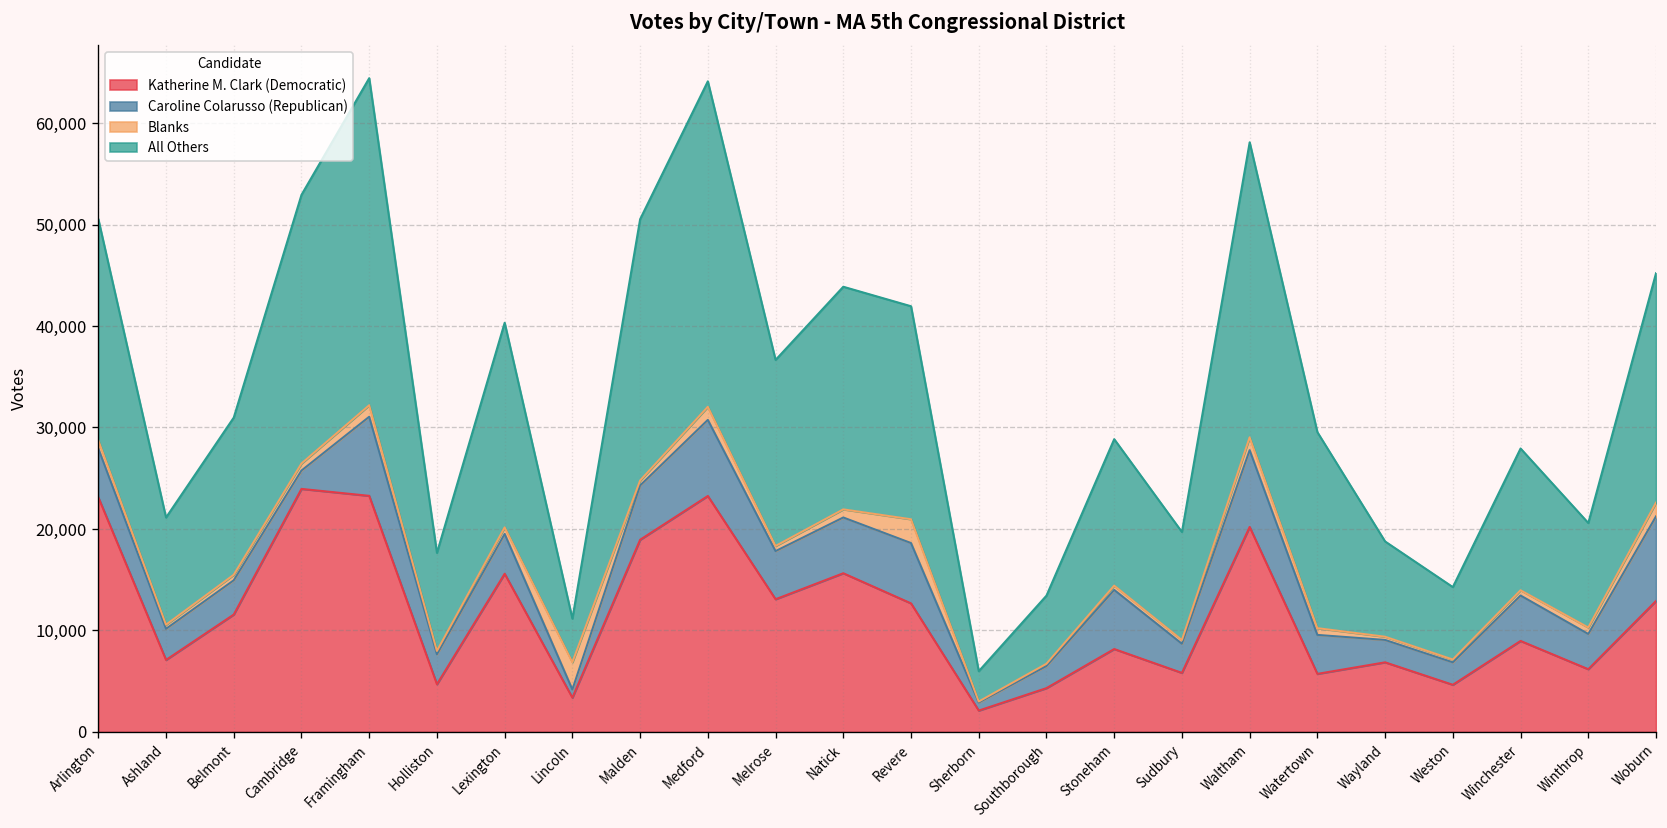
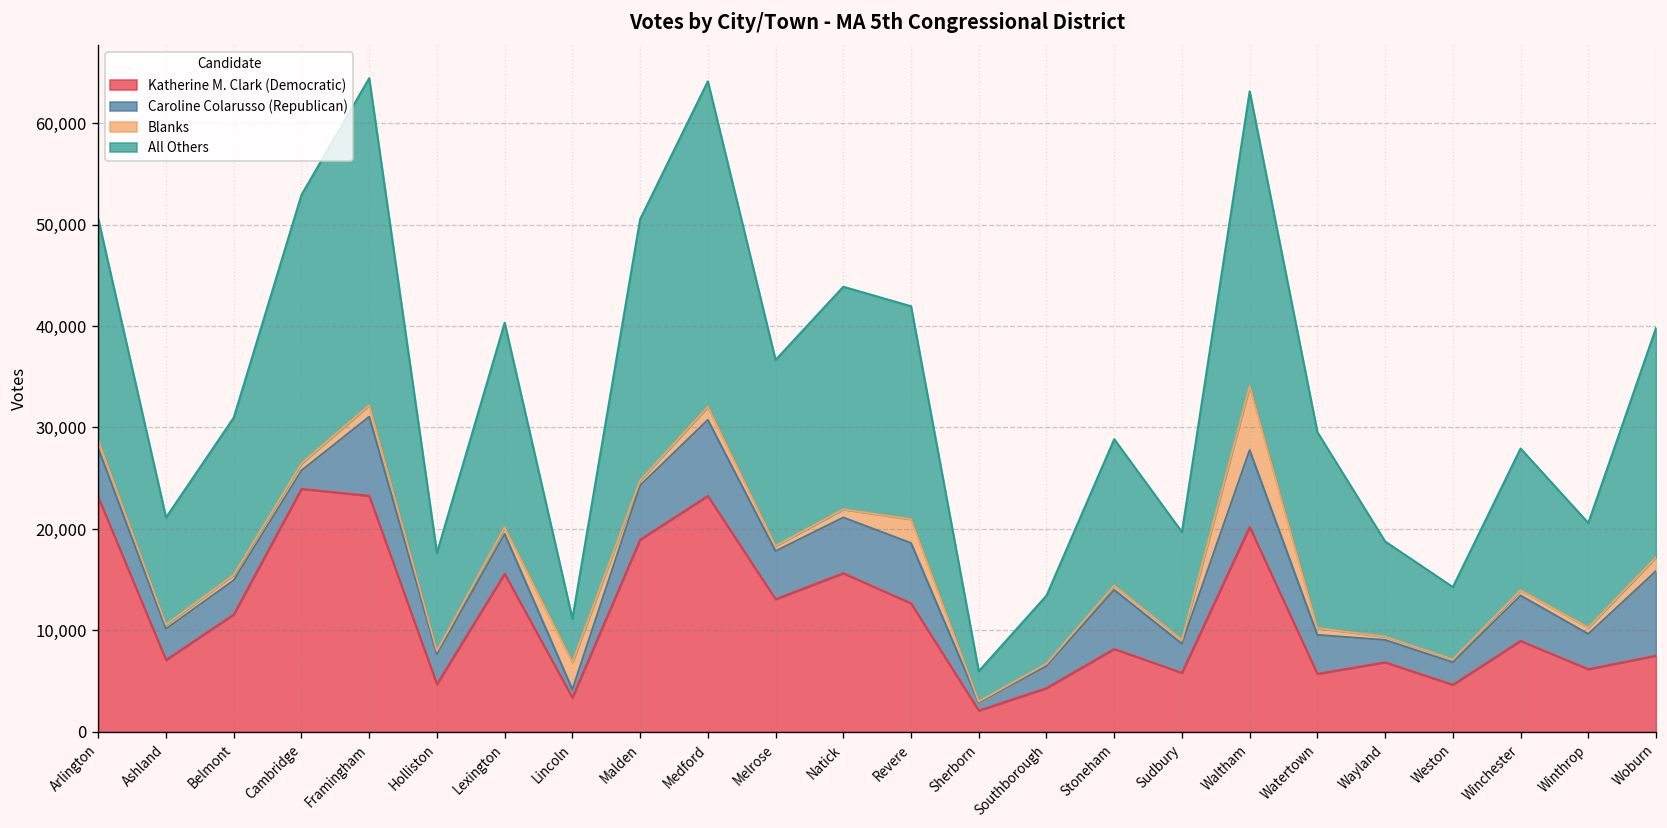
Blanks, Waltham: 1,000 -> 6,000
Katherine M. Clark (Democratic), Woburn: 13,000 -> 8,000
